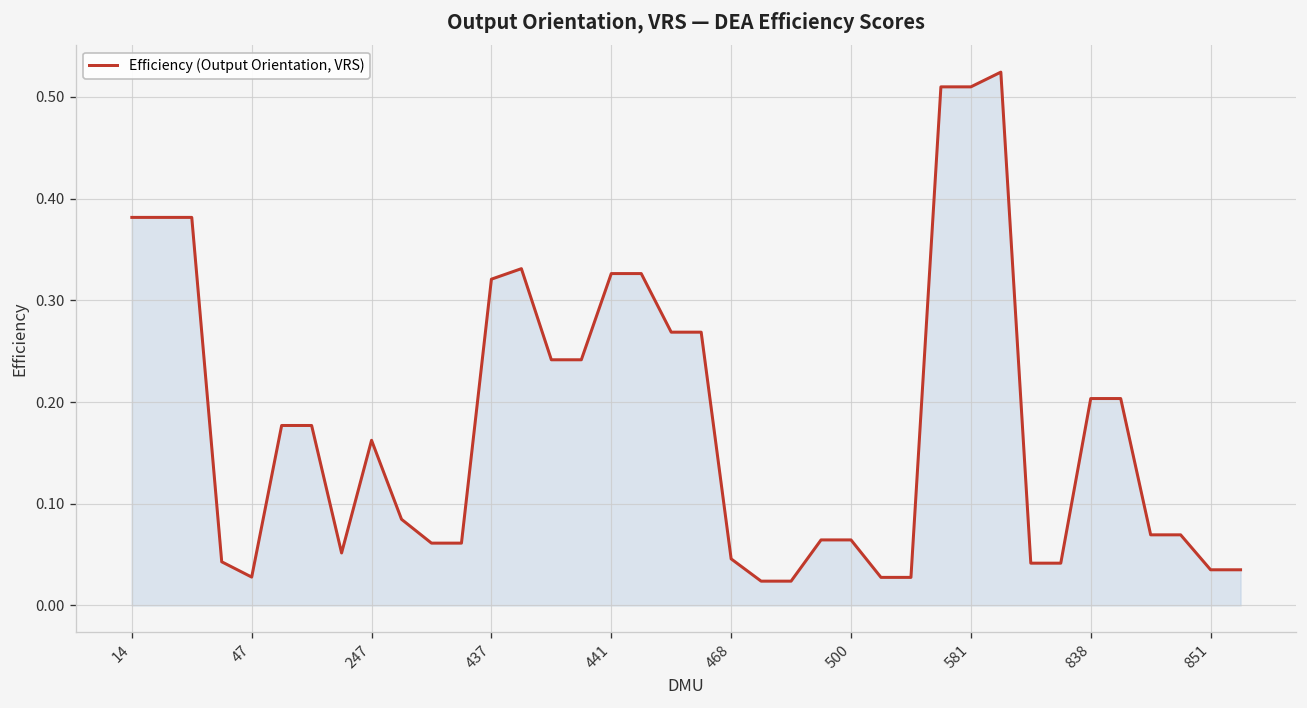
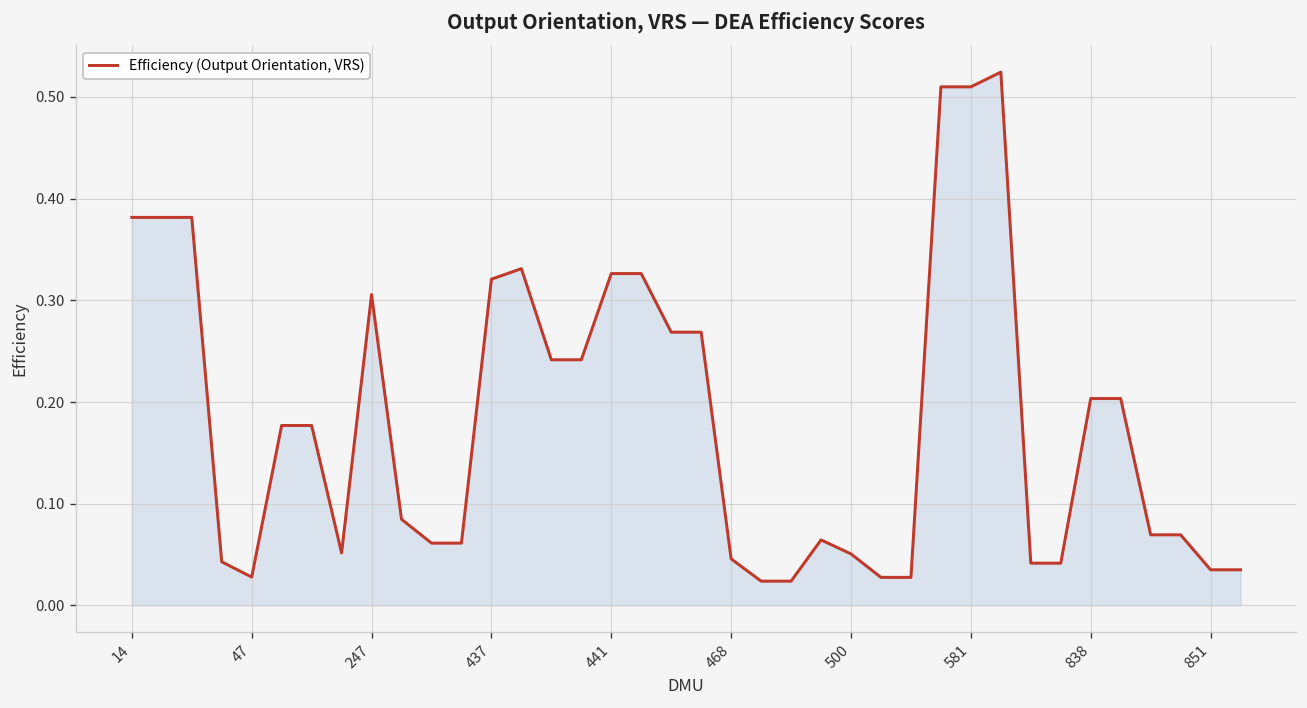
247: 0.16 -> 0.31
500: 0.06 -> 0.05
